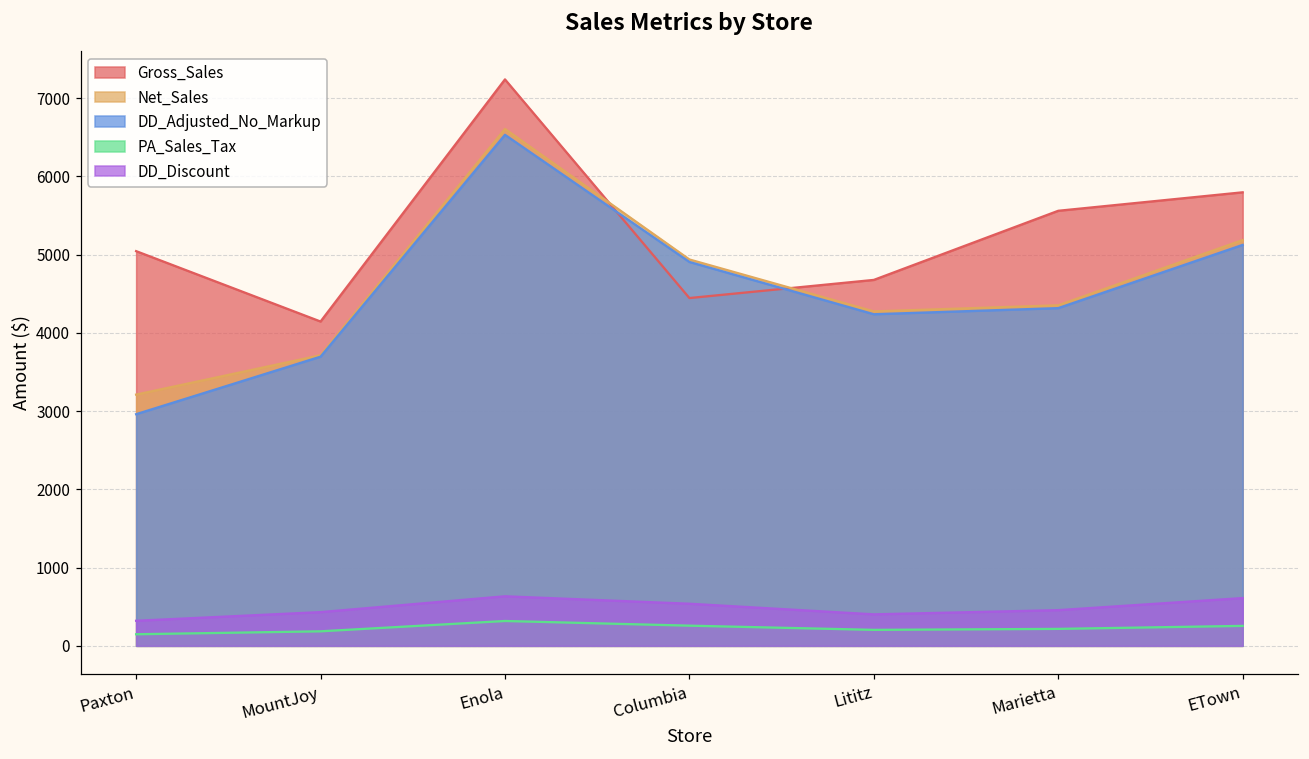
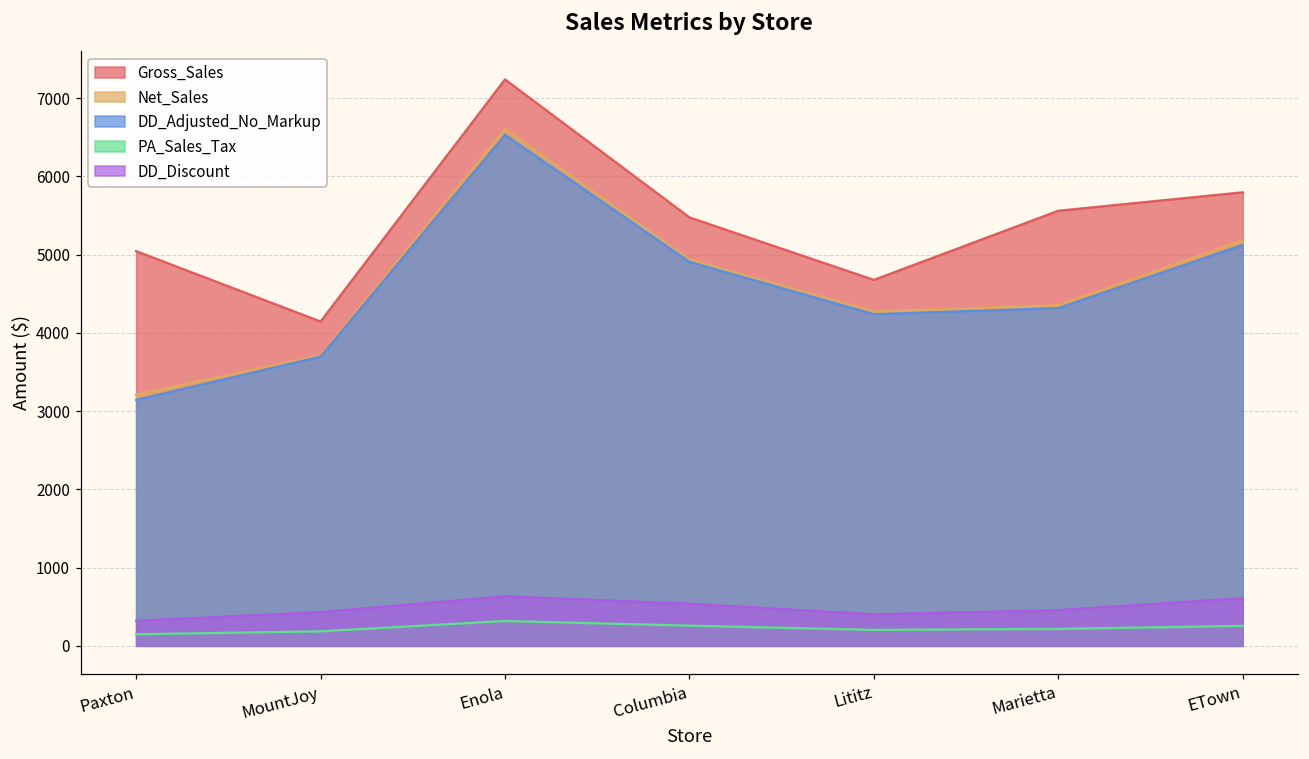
DD_Adjusted_No_Markup, Paxton: 3000 -> 3100
Gross_Sales, Columbia: 4400 -> 5500
